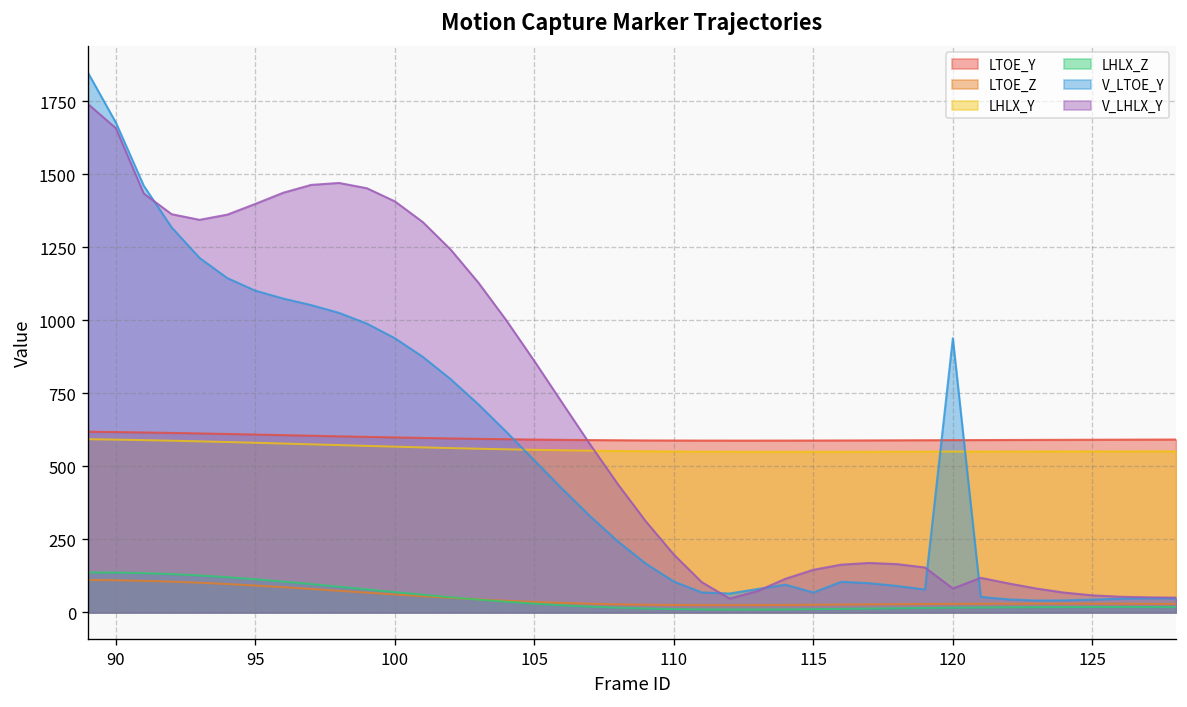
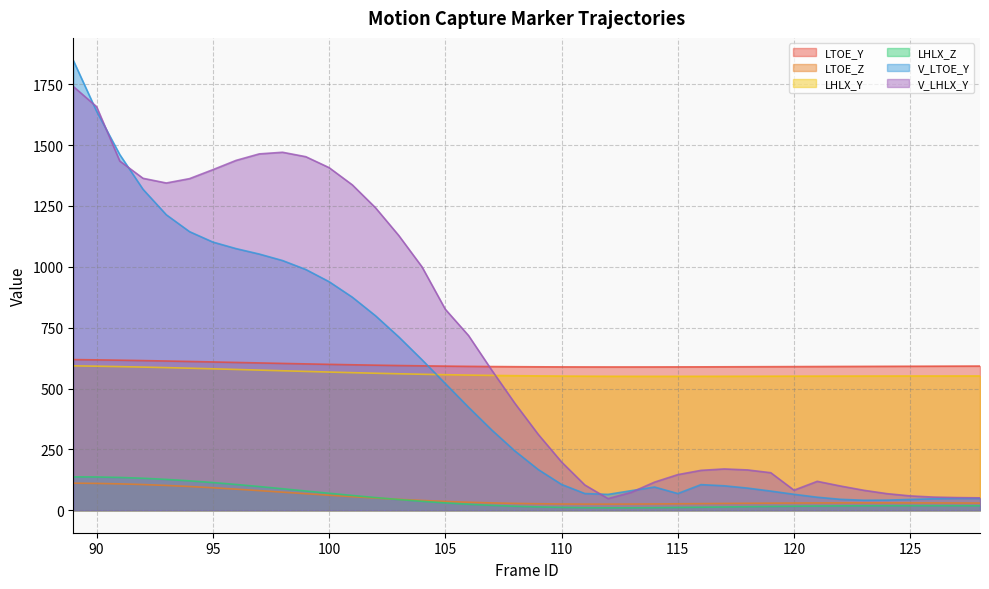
V_LTOE_Y, 90: 1680 -> 1640
V_LHLX_Y, 105: 860 -> 830
V_LTOE_Y, 120: 940 -> 70
